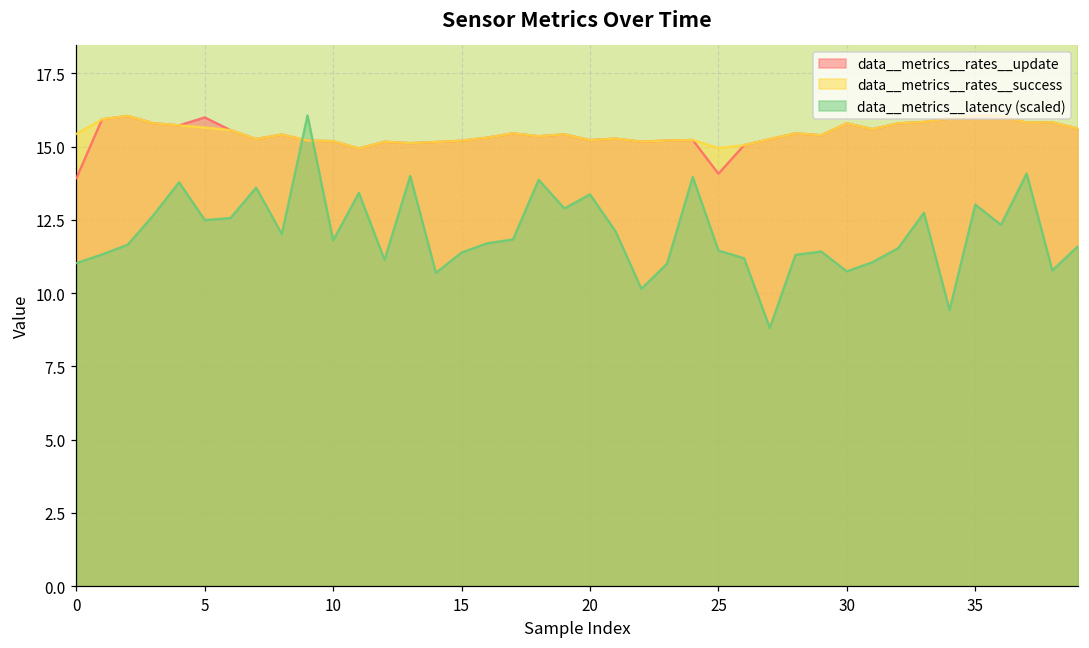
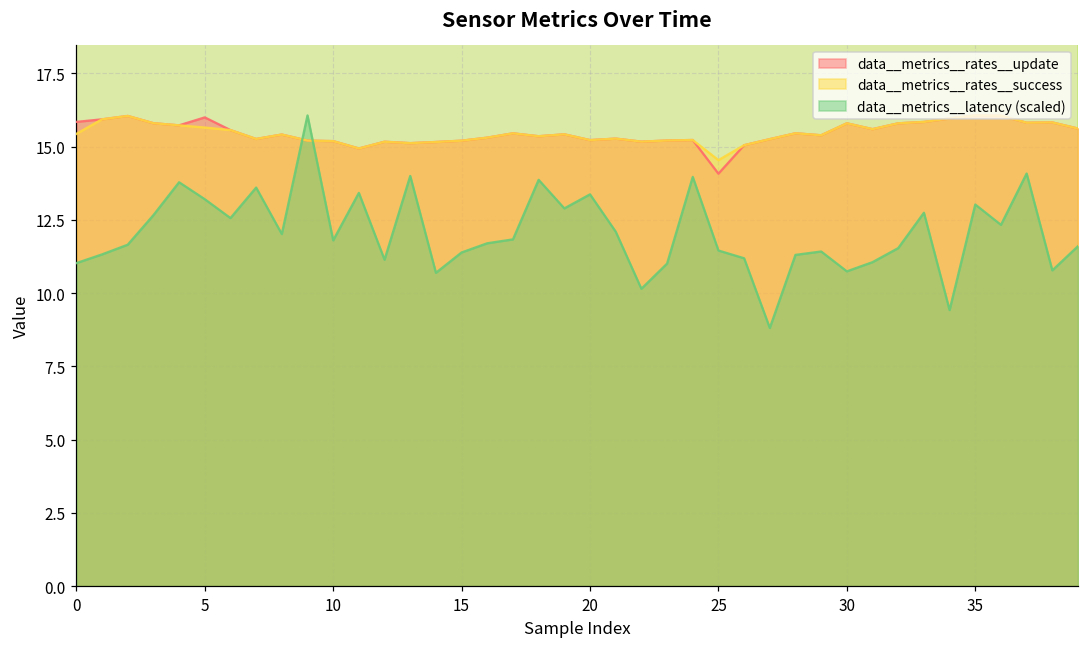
data__metrics__rates__update, 0: 13.9 -> 15.8
data__metrics__latency (scaled), 5: 12.5 -> 13.2
data__metrics__rates__success, 25: 15.0 -> 14.5
